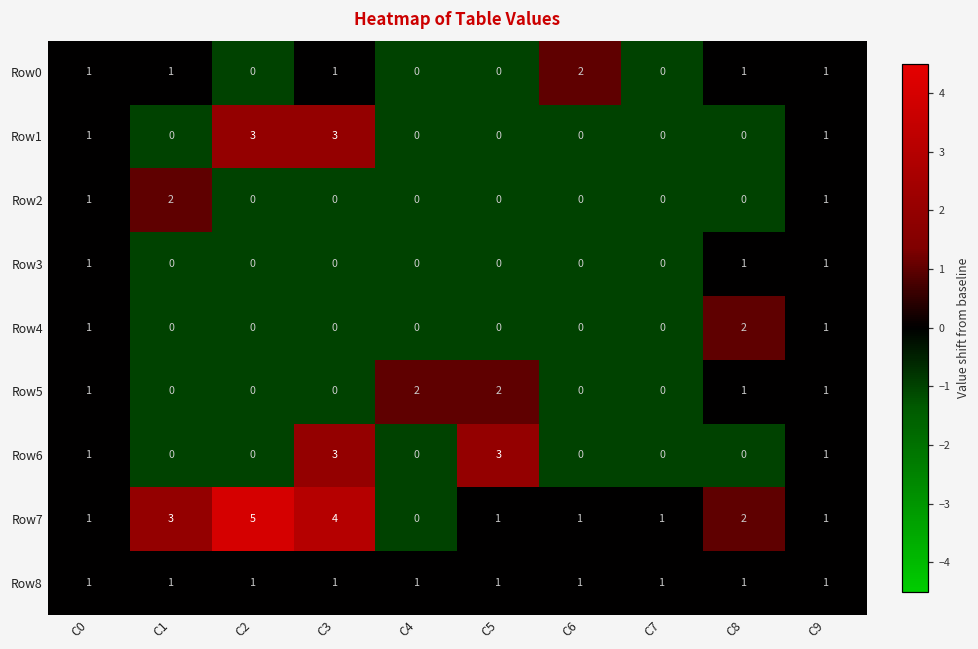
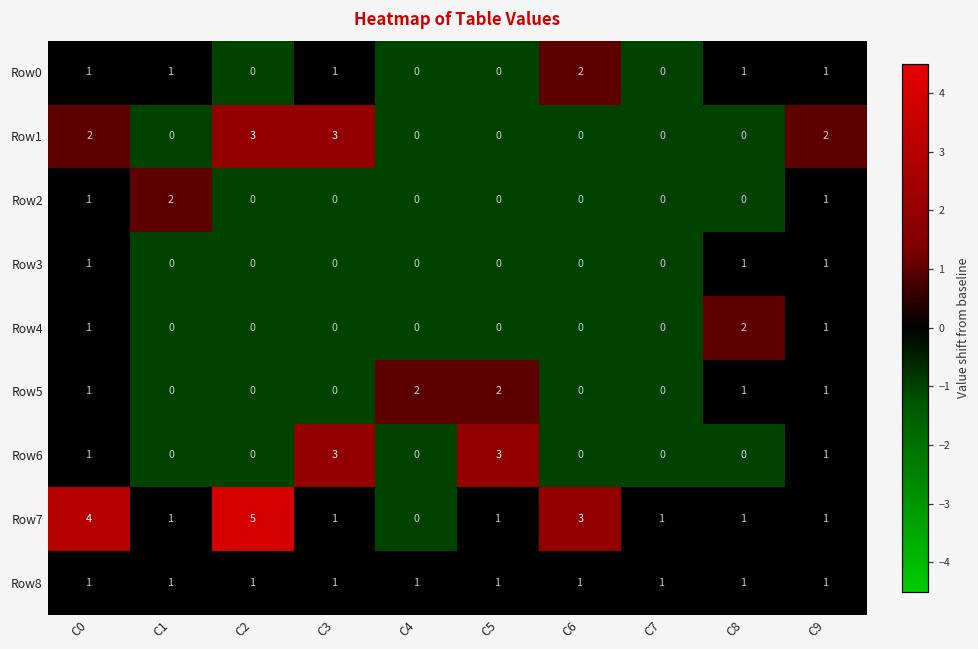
Row1, C0: 1 -> 2
Row1, C9: 1 -> 2
Row7, C0: 1 -> 4
Row7, C1: 3 -> 1
Row7, C3: 4 -> 1
Row7, C6: 1 -> 3
Row7, C8: 2 -> 1
